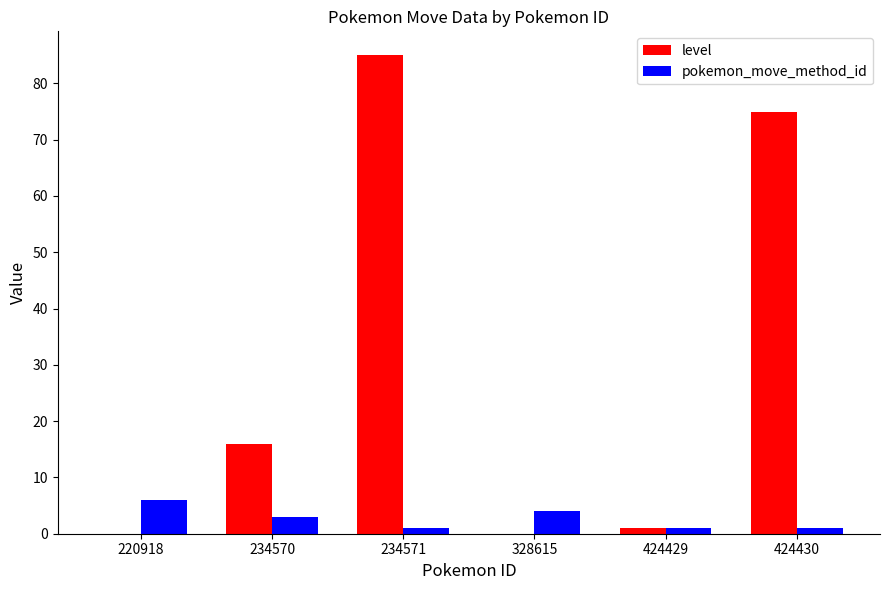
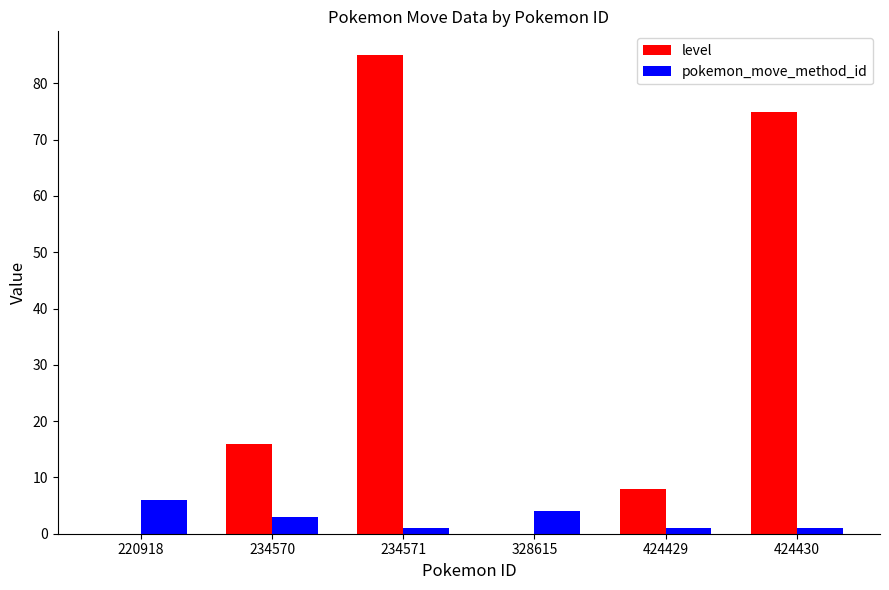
level, 424429: 1 -> 8
